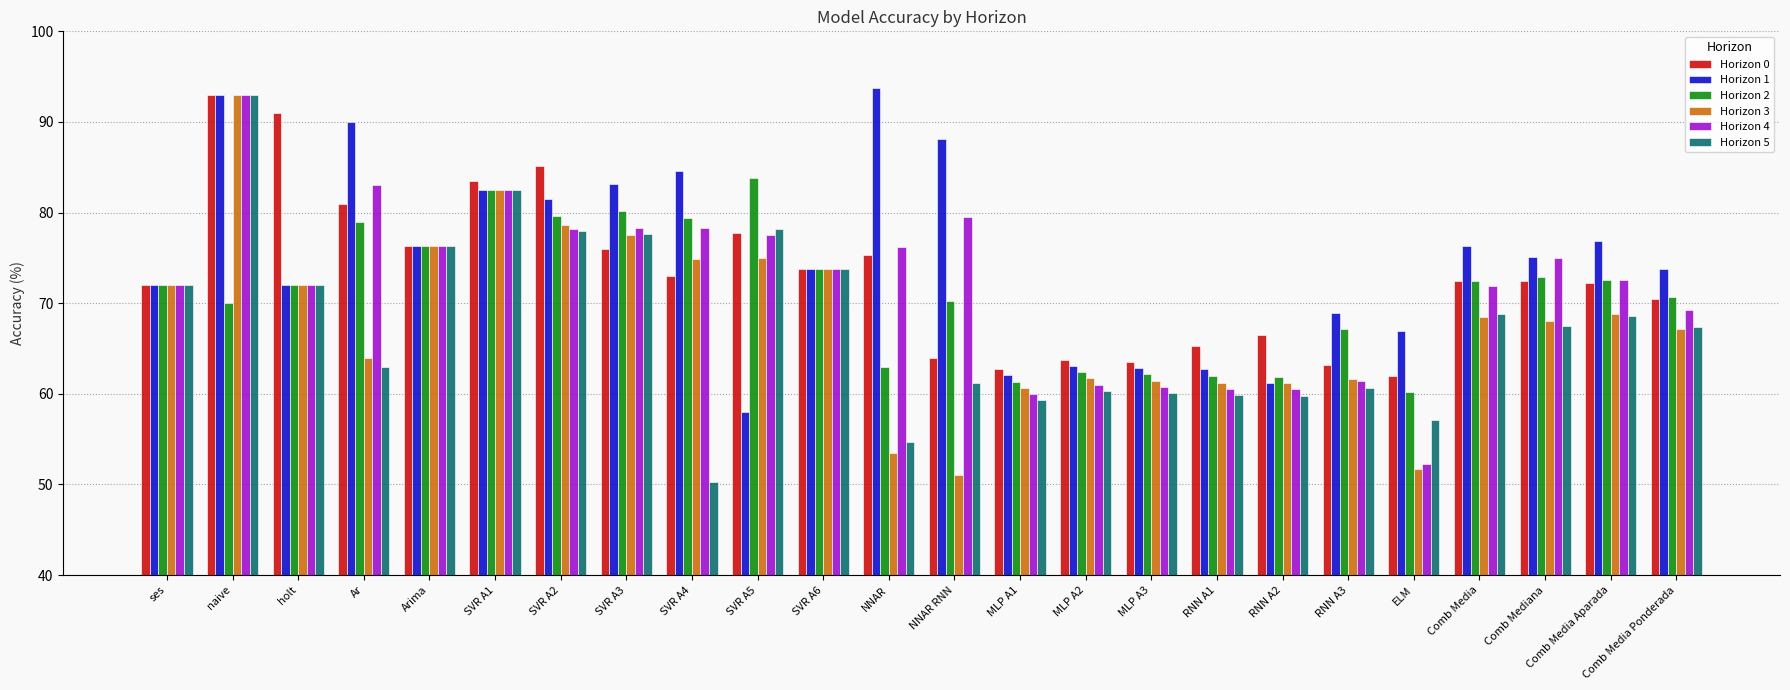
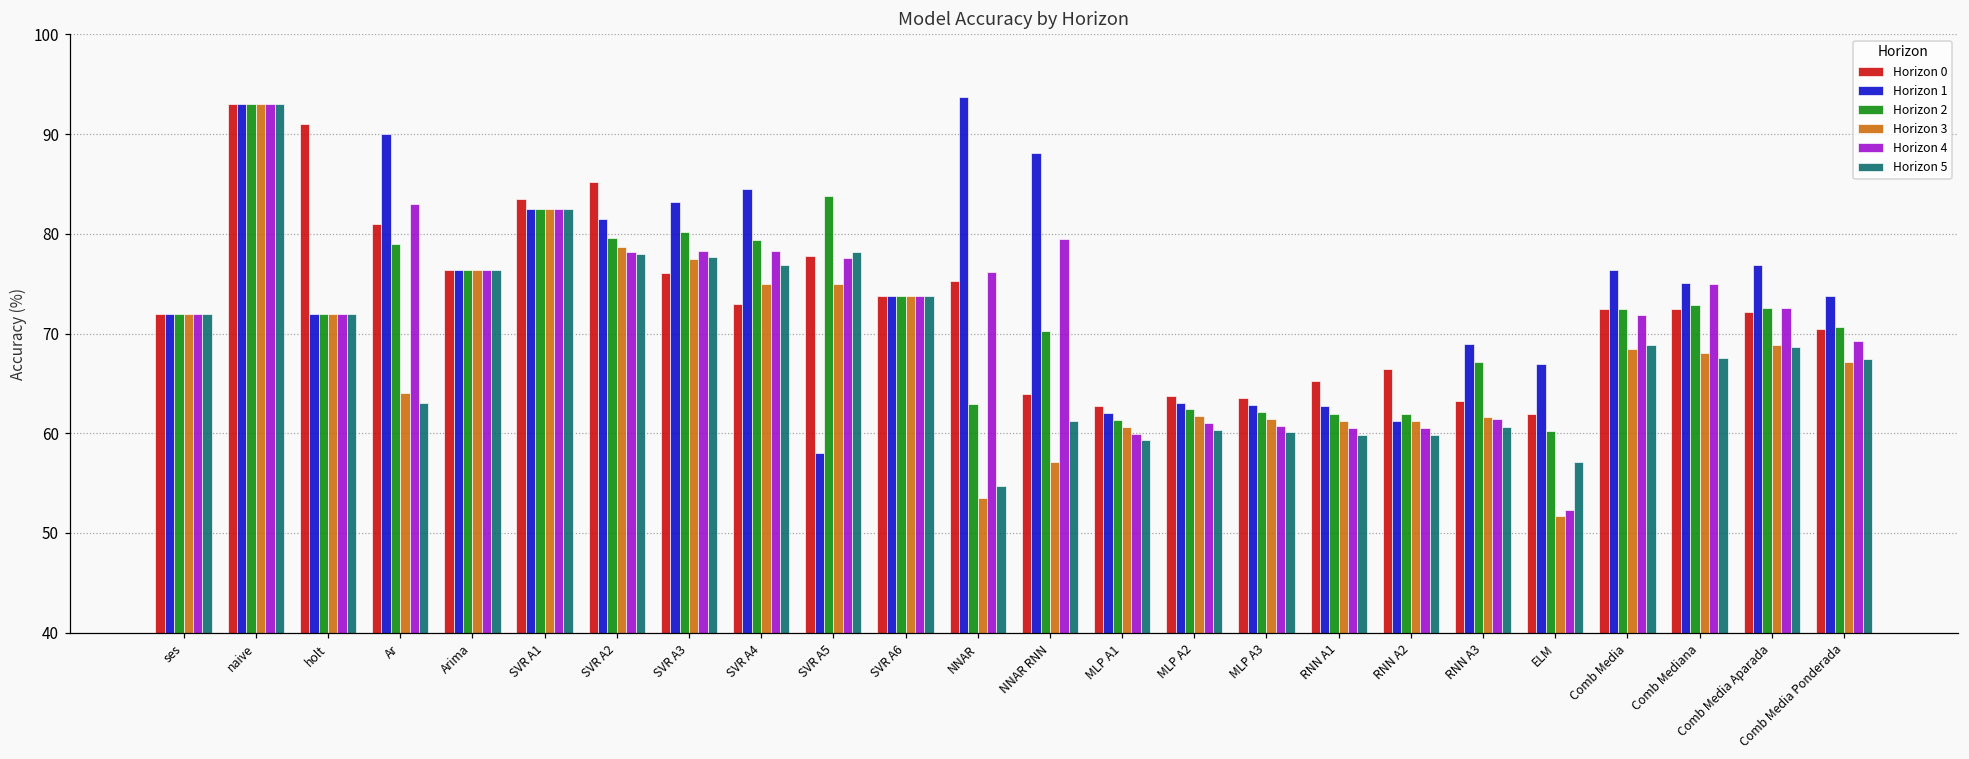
Horizon 2, naive: 70 -> 93
Horizon 5, SVR A4: 50 -> 77
Horizon 3, NNAR RNN: 51 -> 57
